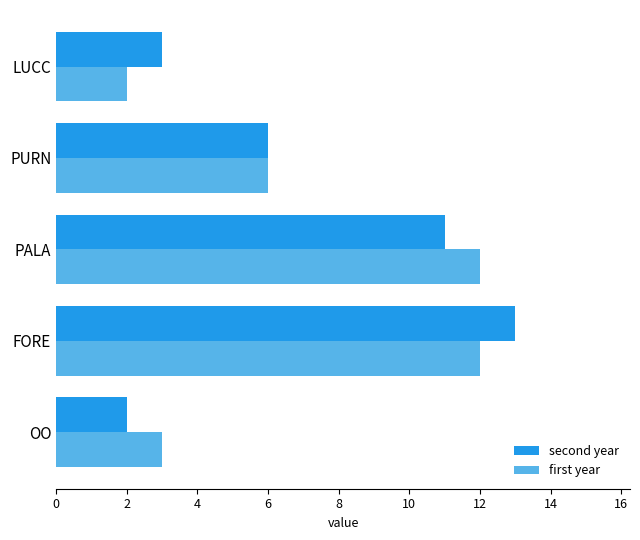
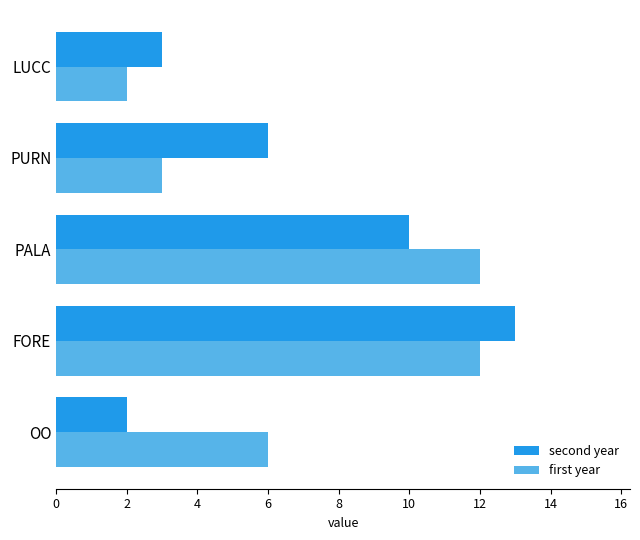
first year, PURN: 6 -> 3
second year, PALA: 11 -> 10
first year, OO: 3 -> 6
